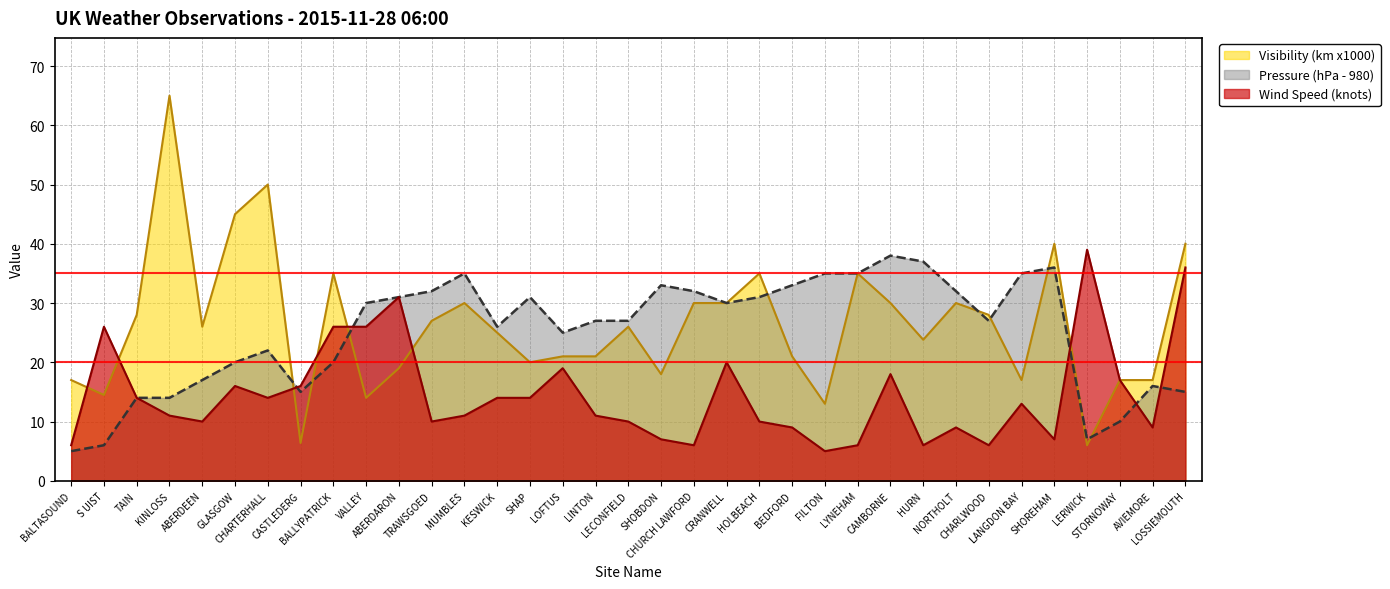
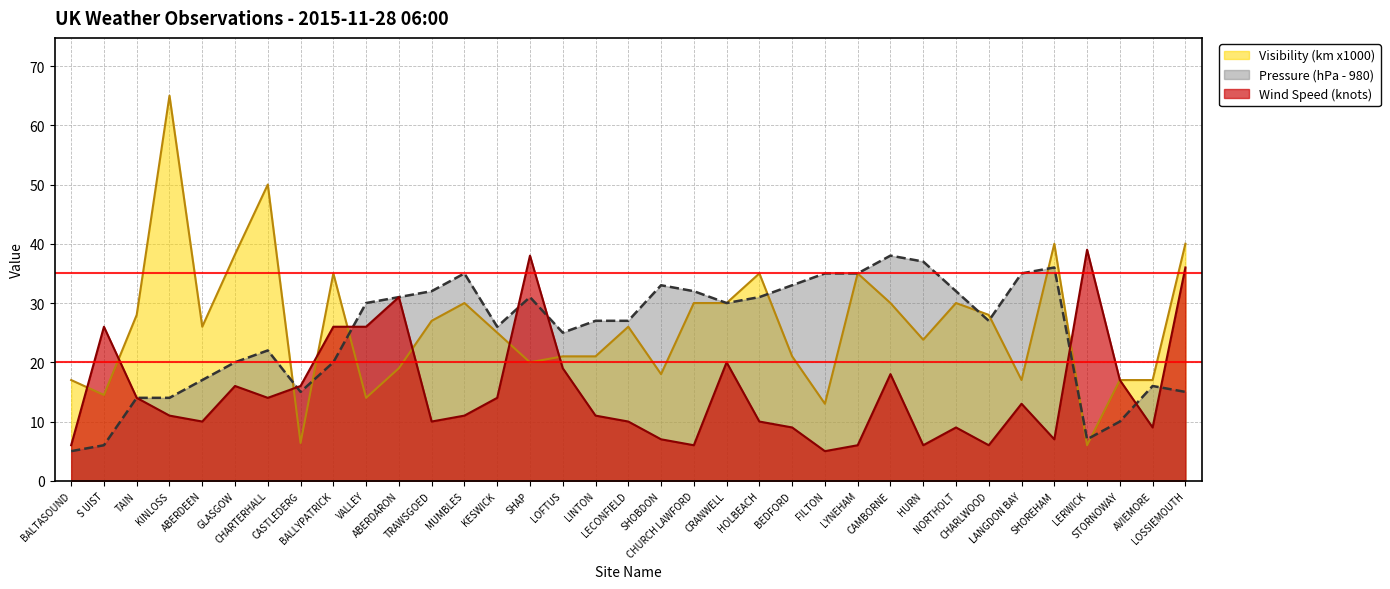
Visibility (km x1000), GLASGOW: 45 -> 38
Wind Speed (knots), SHAP: 14 -> 38
